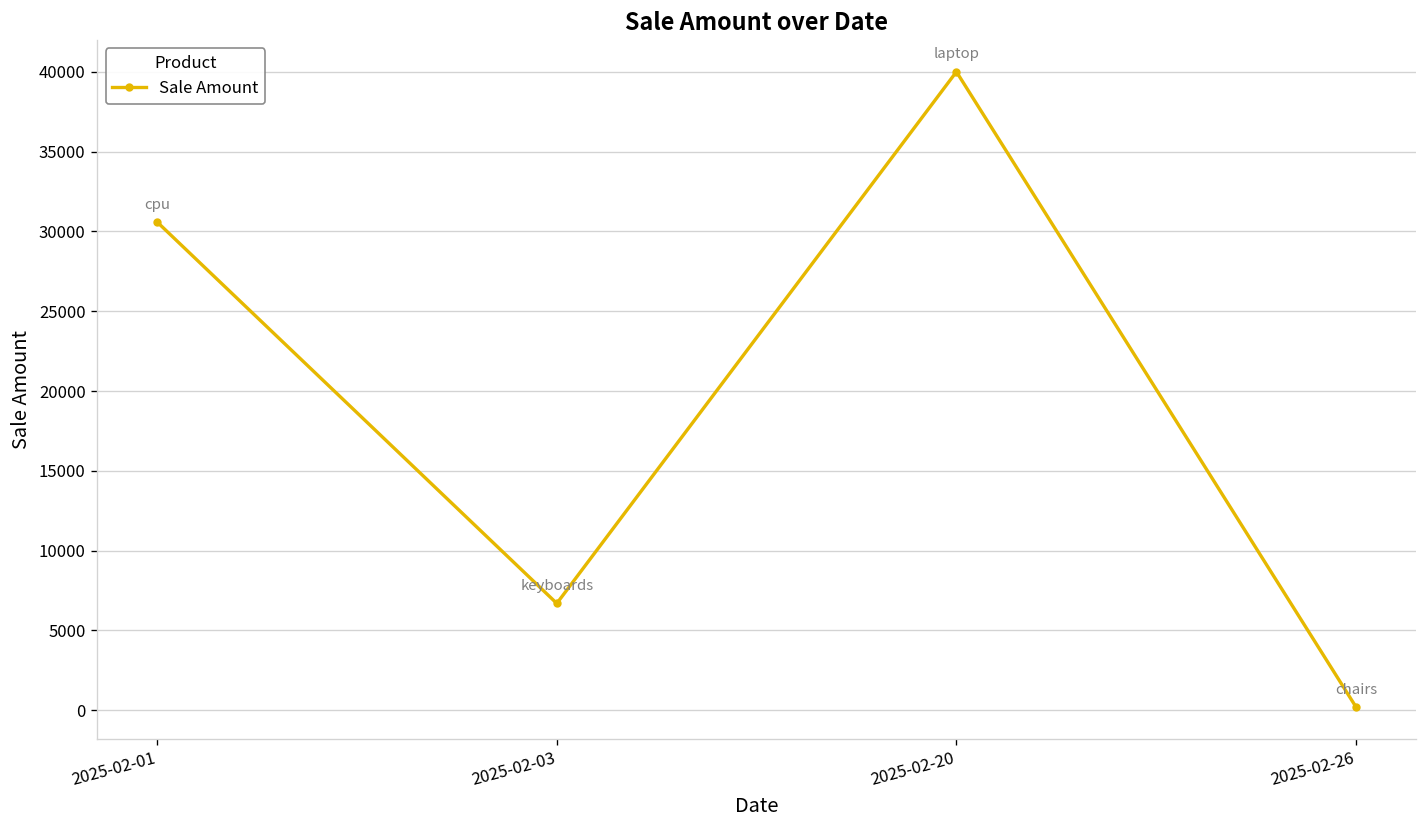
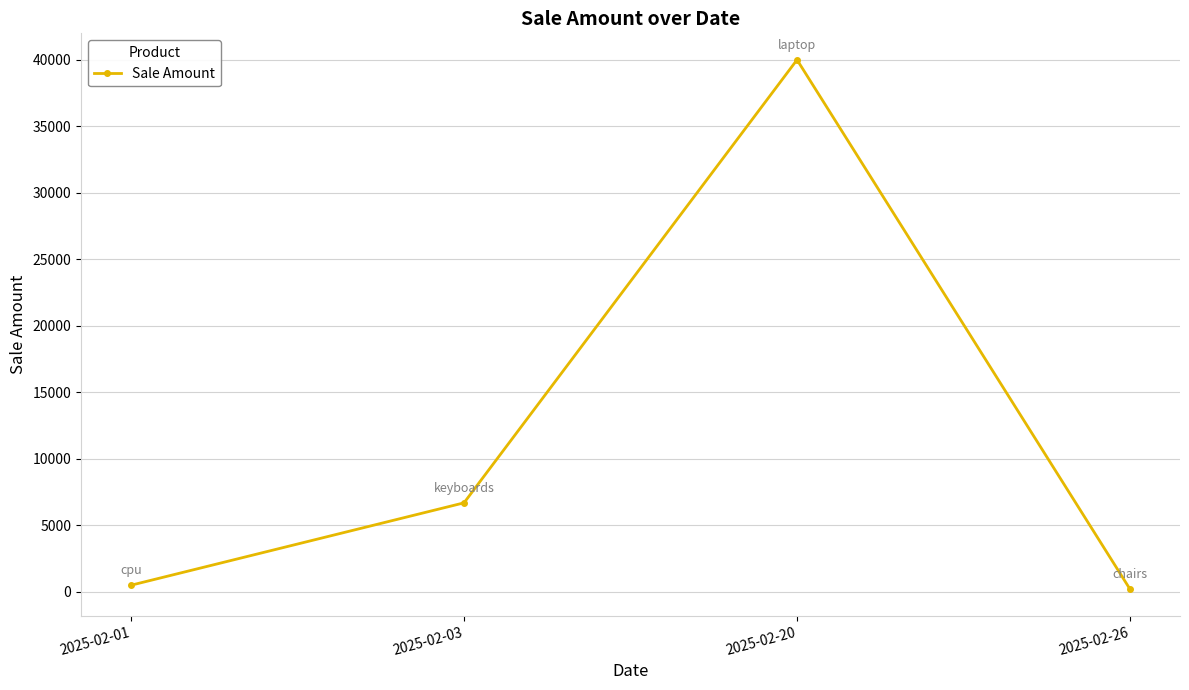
2025-02-01: 30600 -> 500
